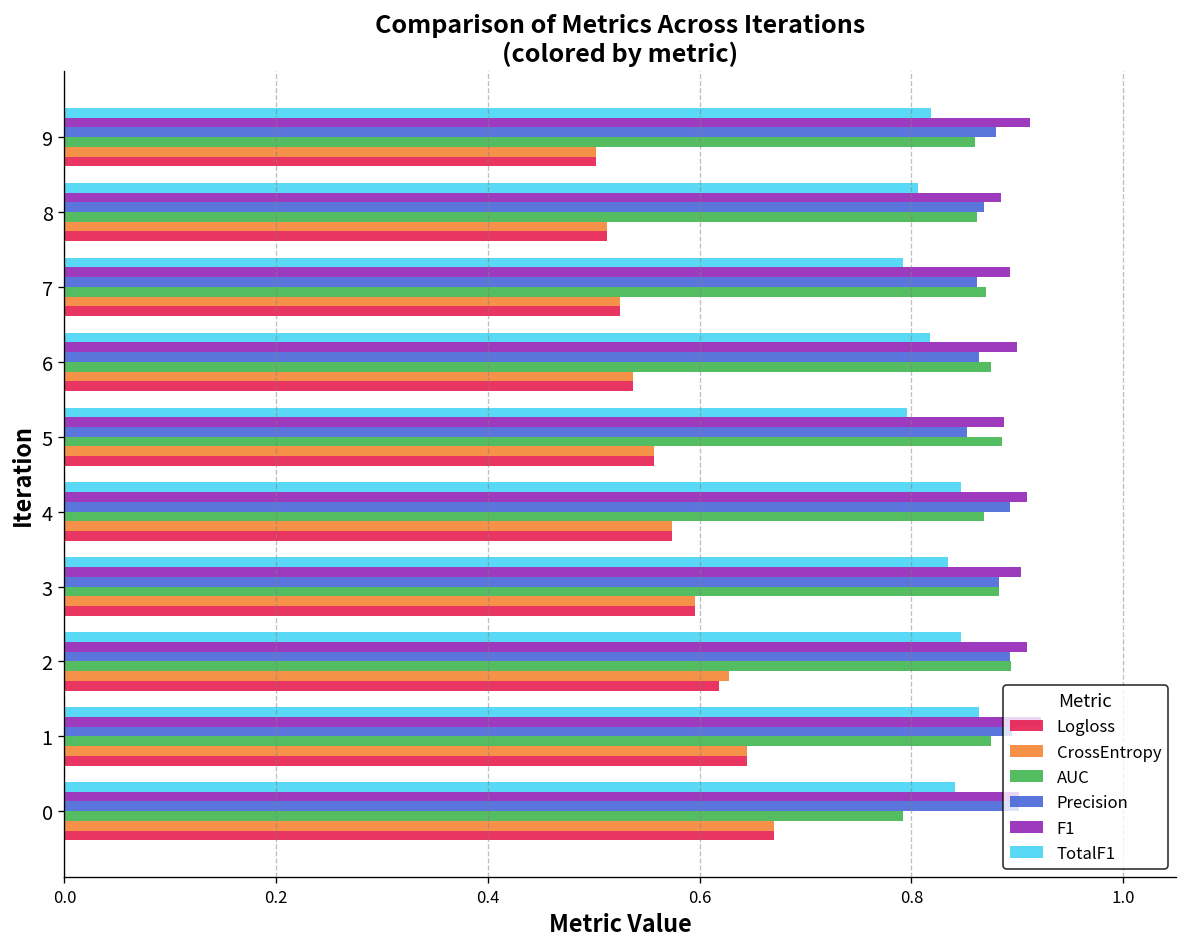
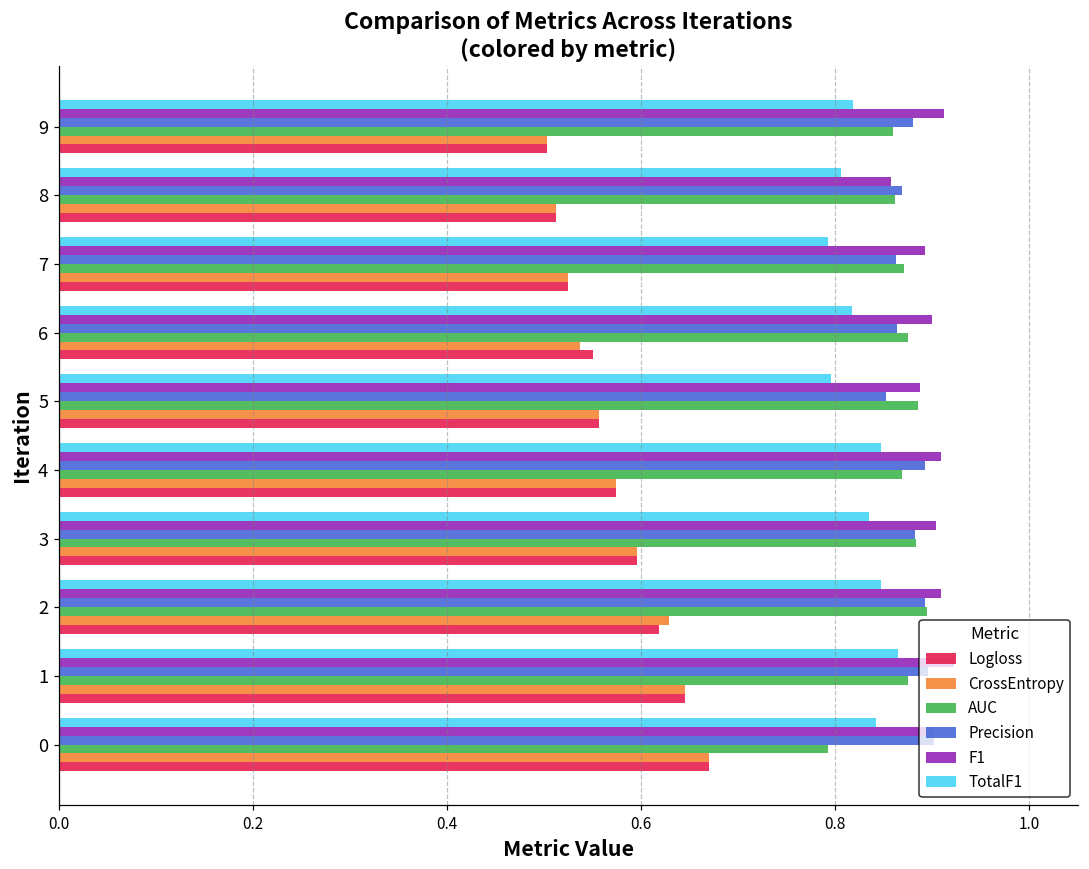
F1, 8: 0.88 -> 0.86
Logloss, 6: 0.54 -> 0.55
